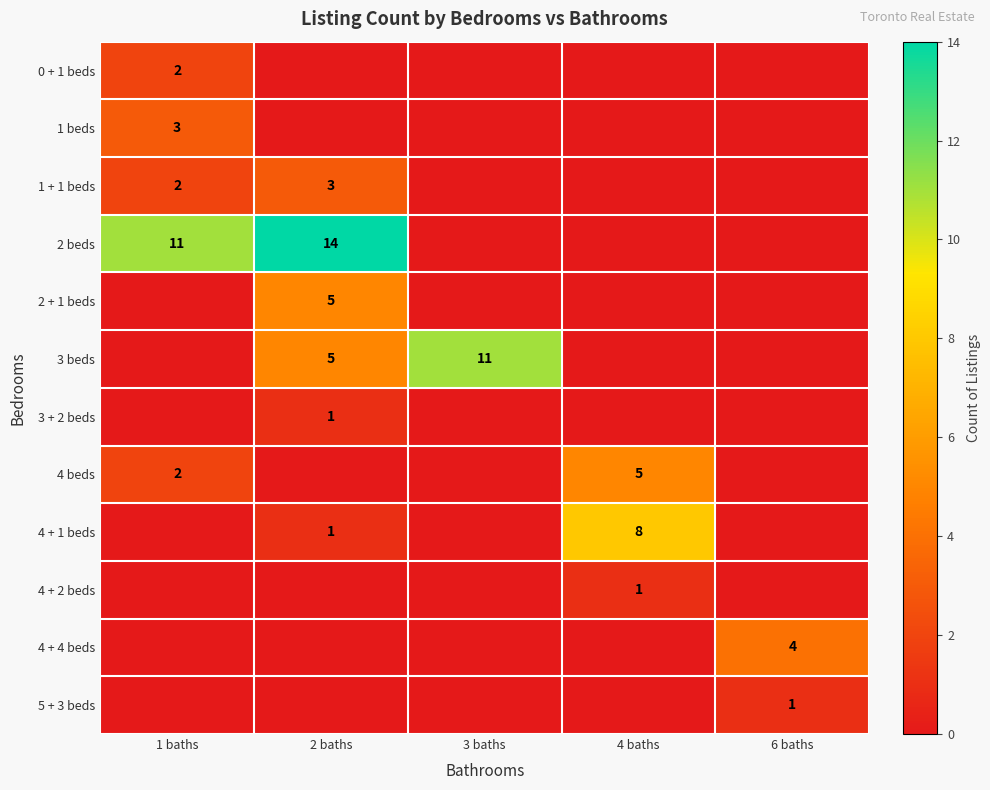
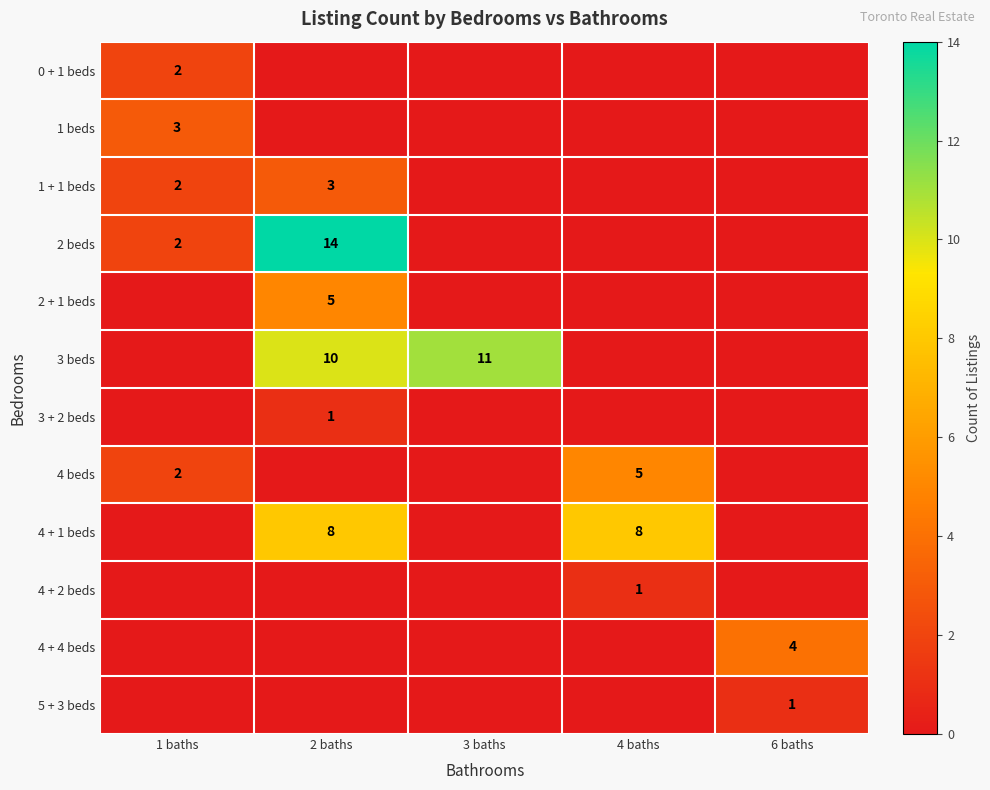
2 beds, 1 baths: 11 -> 2
3 beds, 2 baths: 5 -> 10
4 + 1 beds, 2 baths: 1 -> 8
